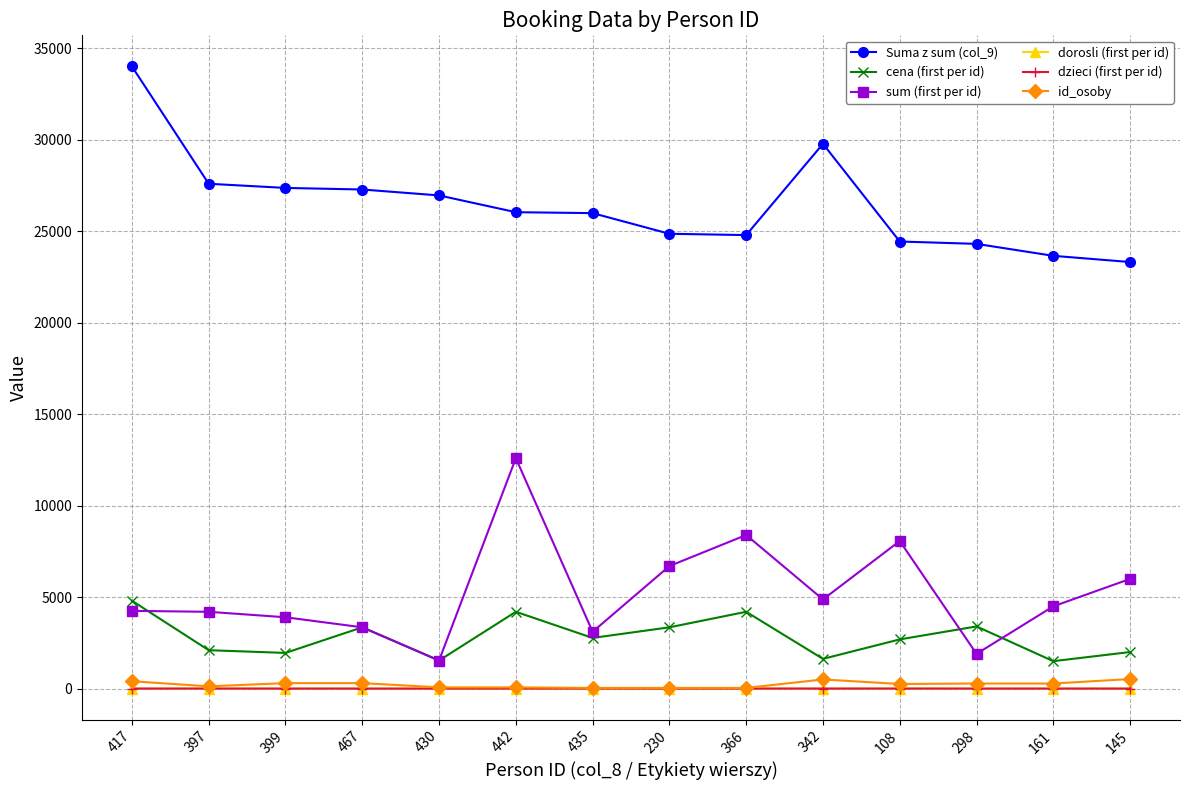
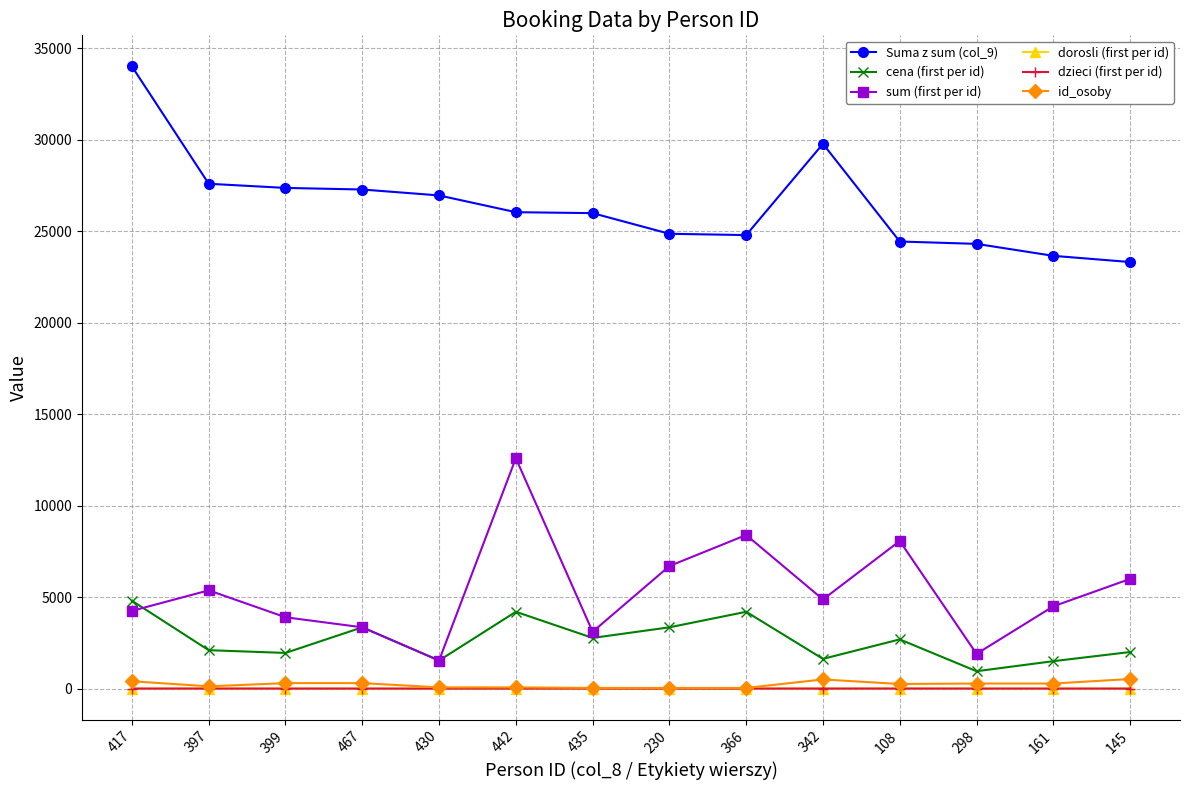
sum (first per id), 397: 4200 -> 5400
cena (first per id), 298: 3400 -> 1000
